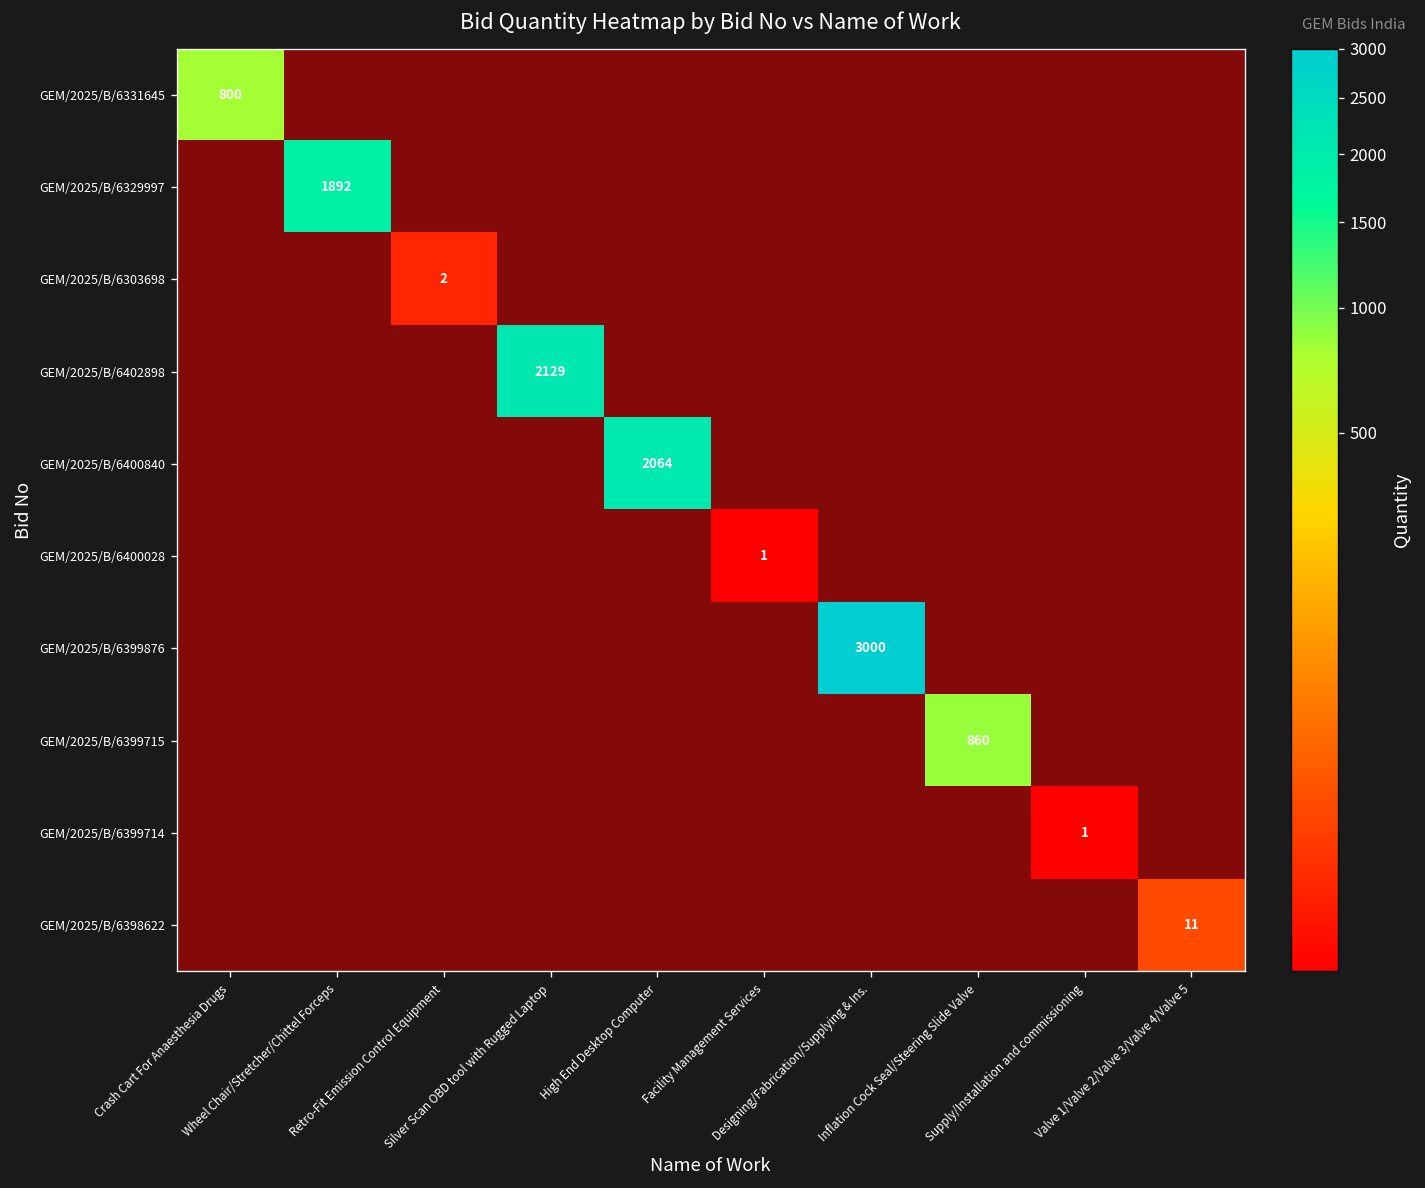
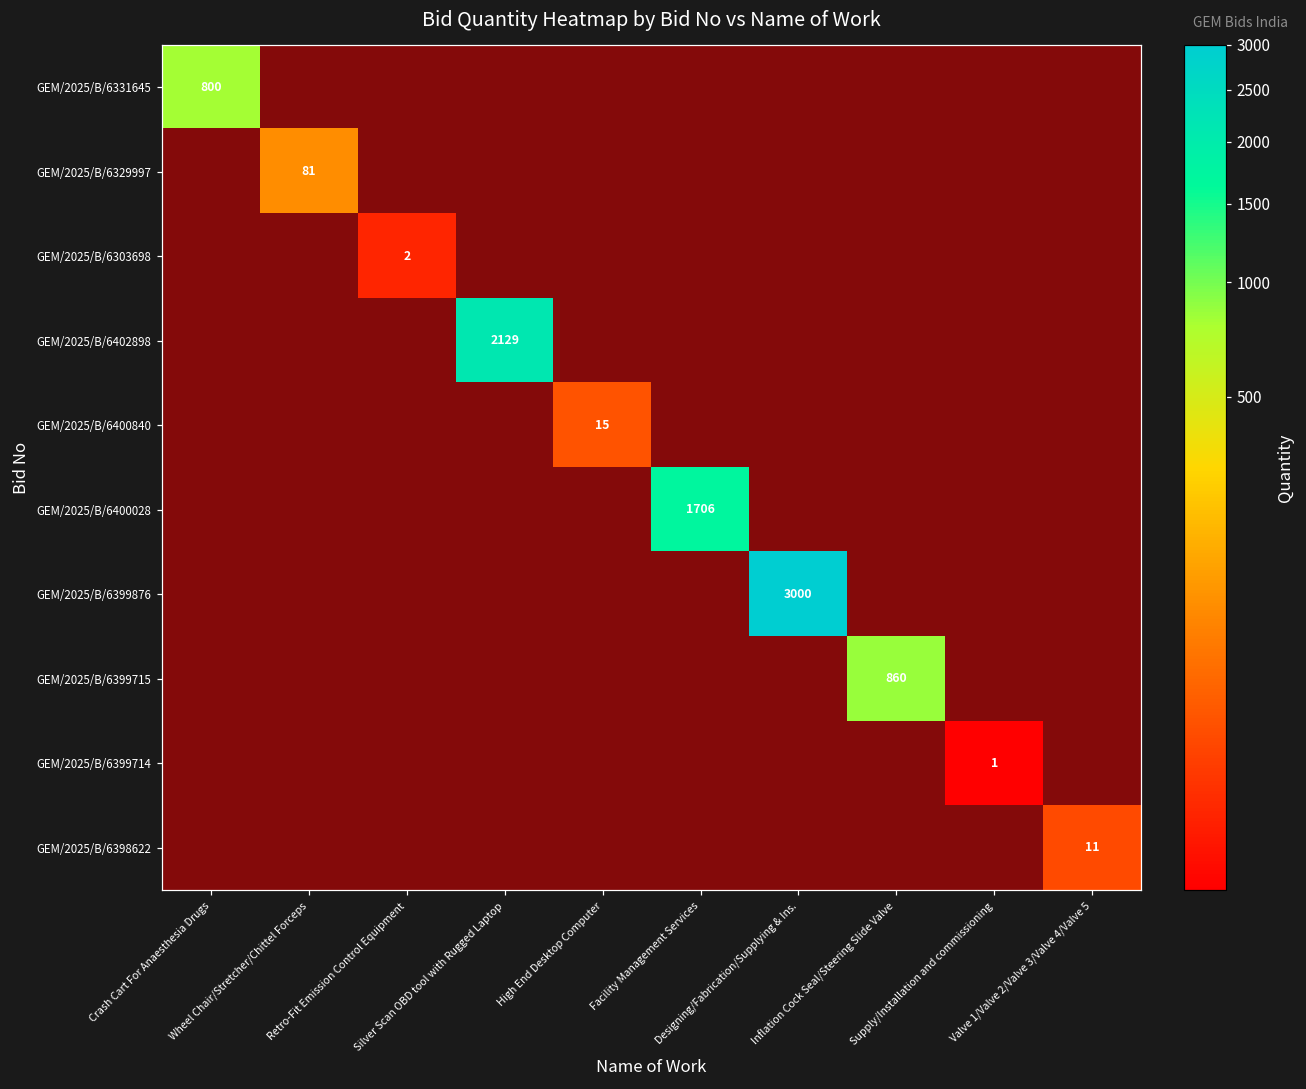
GEM/2025/B/6329997, Wheel Chair/Stretcher/Chittel Forceps: 1892 -> 81
GEM/2025/B/6400840, High End Desktop Computer: 2064 -> 15
GEM/2025/B/6400028, Facility Management Services: 1 -> 1706
